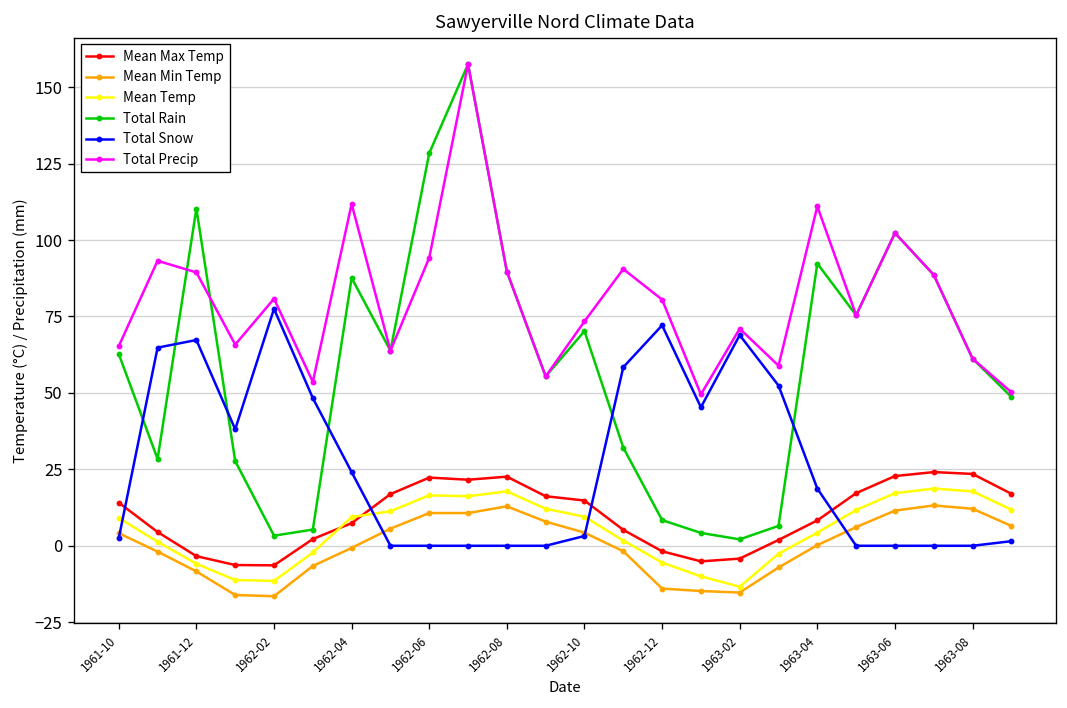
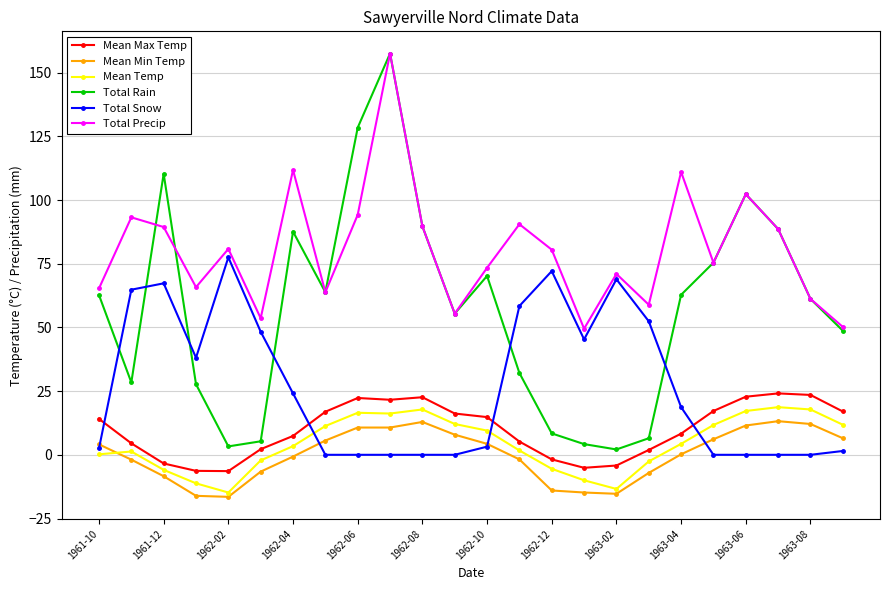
Mean Temp, 1961-10: 9 -> 0
Mean Temp, 1962-02: -12 -> -15
Mean Temp, 1962-04: 9 -> 3
Total Rain, 1963-04: 92 -> 63
